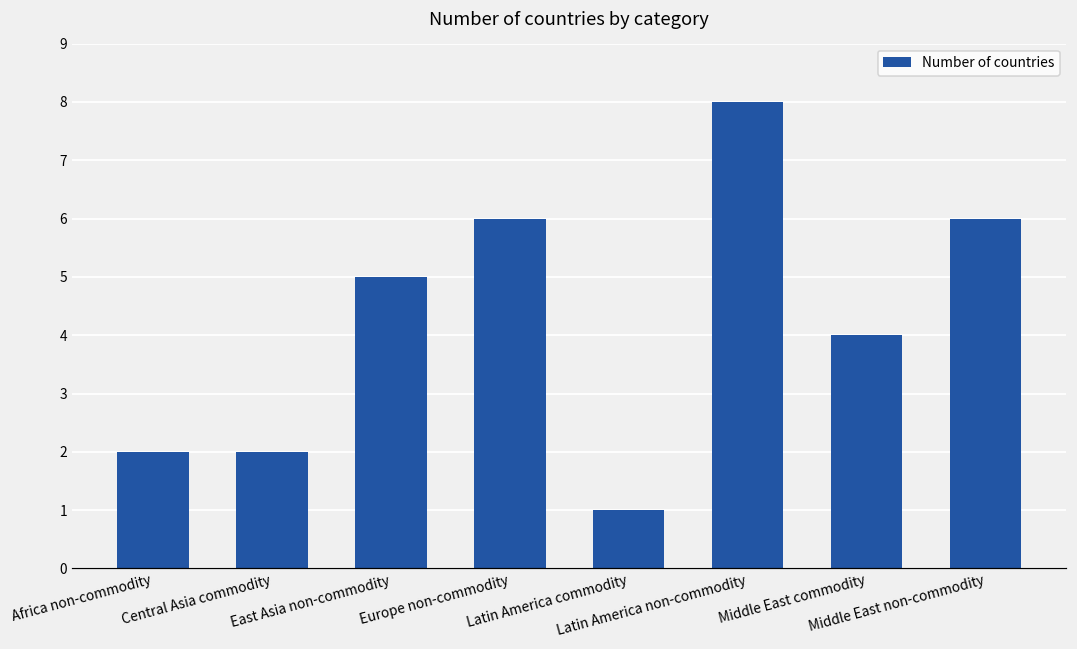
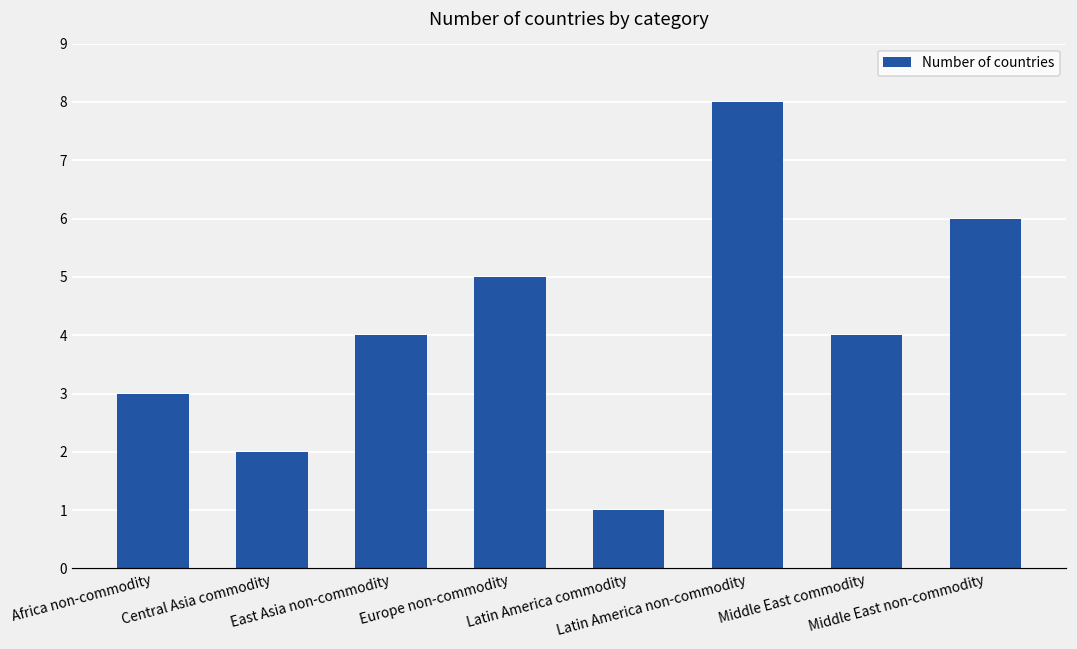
Africa non-commodity: 2 -> 3
East Asia non-commodity: 5 -> 4
Europe non-commodity: 6 -> 5
